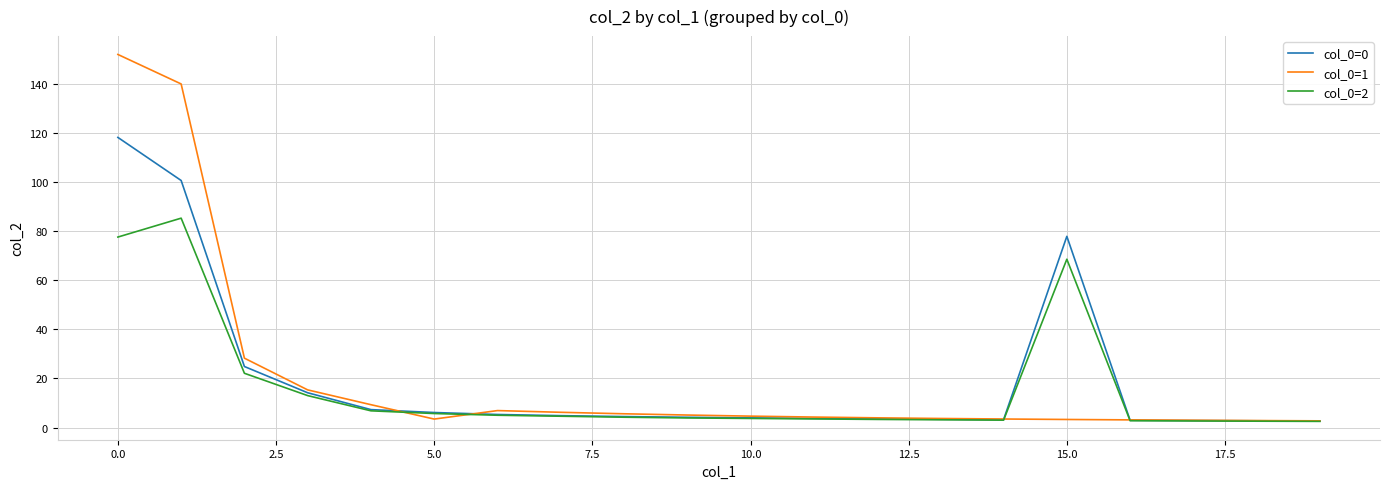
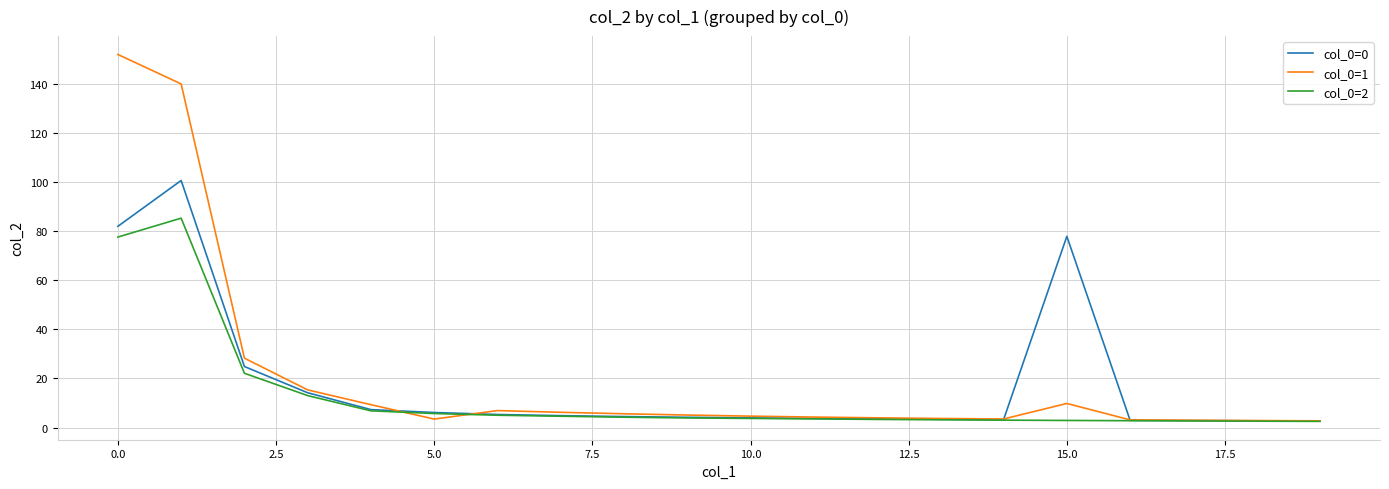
col_0=0, 0.0: 118 -> 82
col_0=1, 15.0: 3 -> 10
col_0=2, 15.0: 69 -> 3
